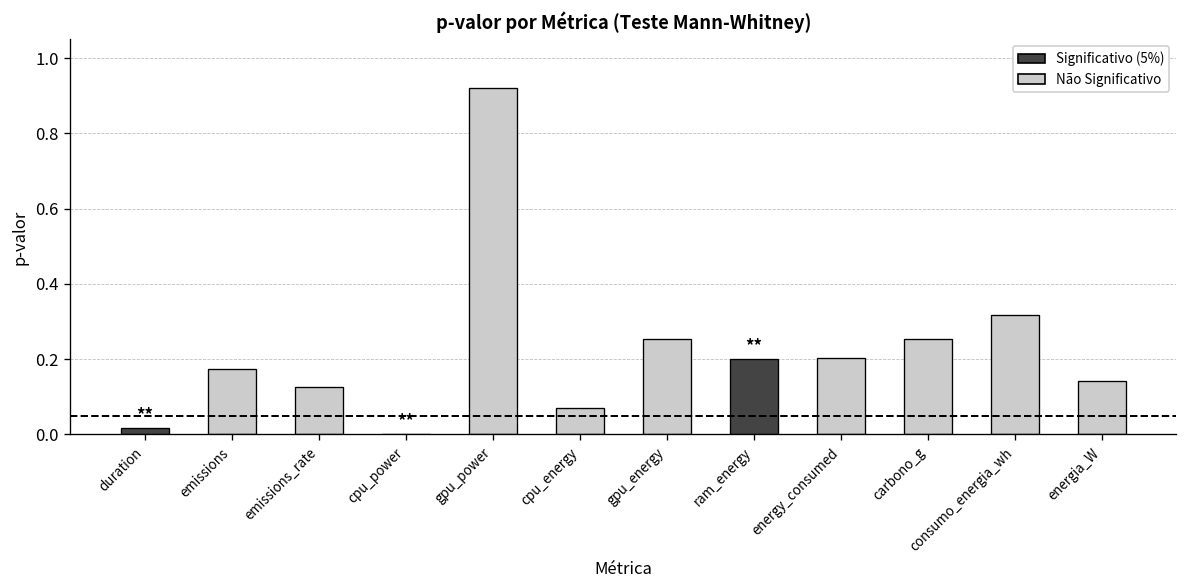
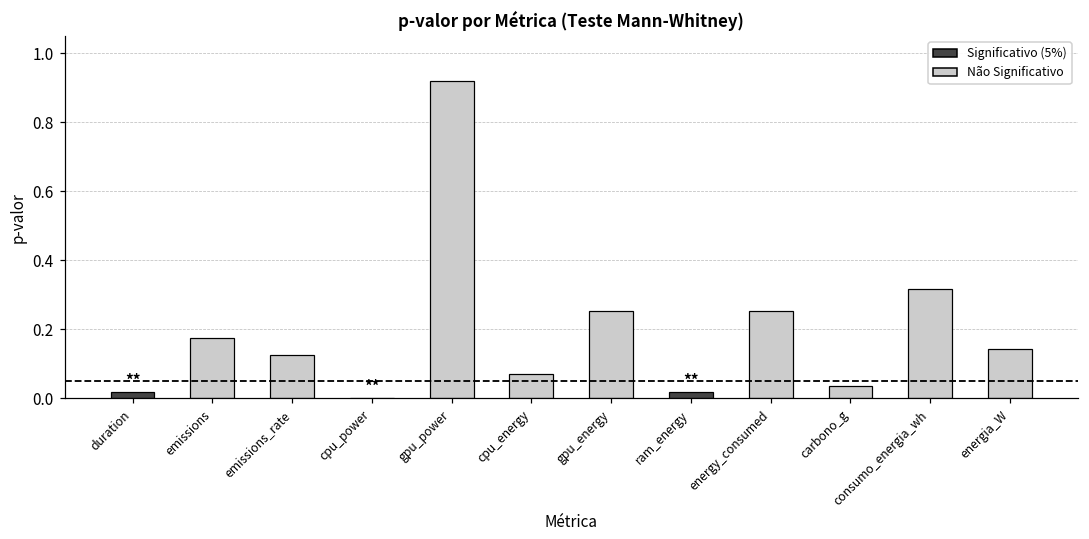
ram_energy: 0.20 -> 0.02
energy_consumed: 0.20 -> 0.25
carbono_g: 0.25 -> 0.04
